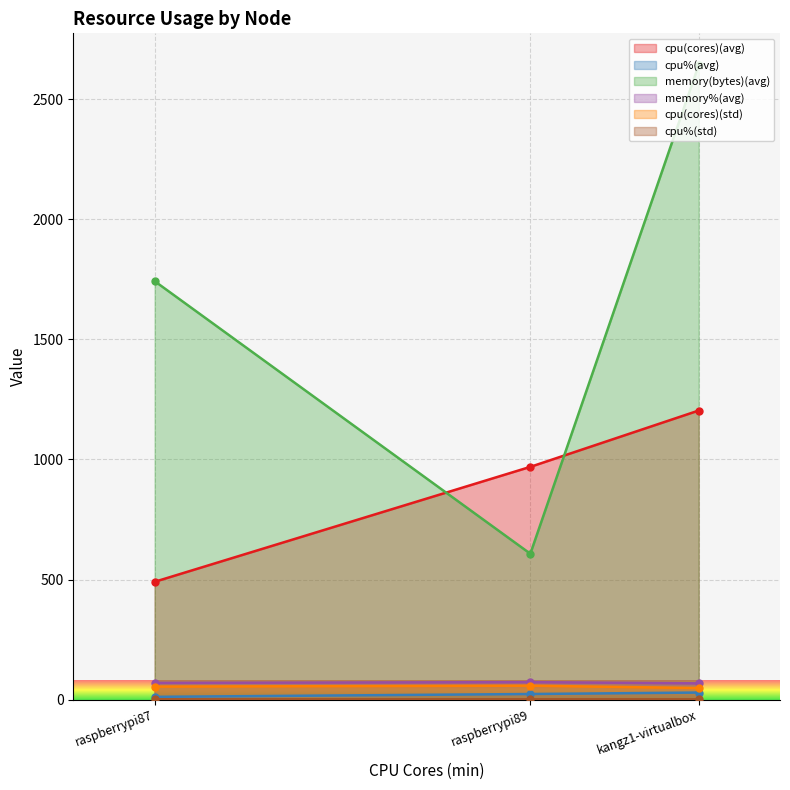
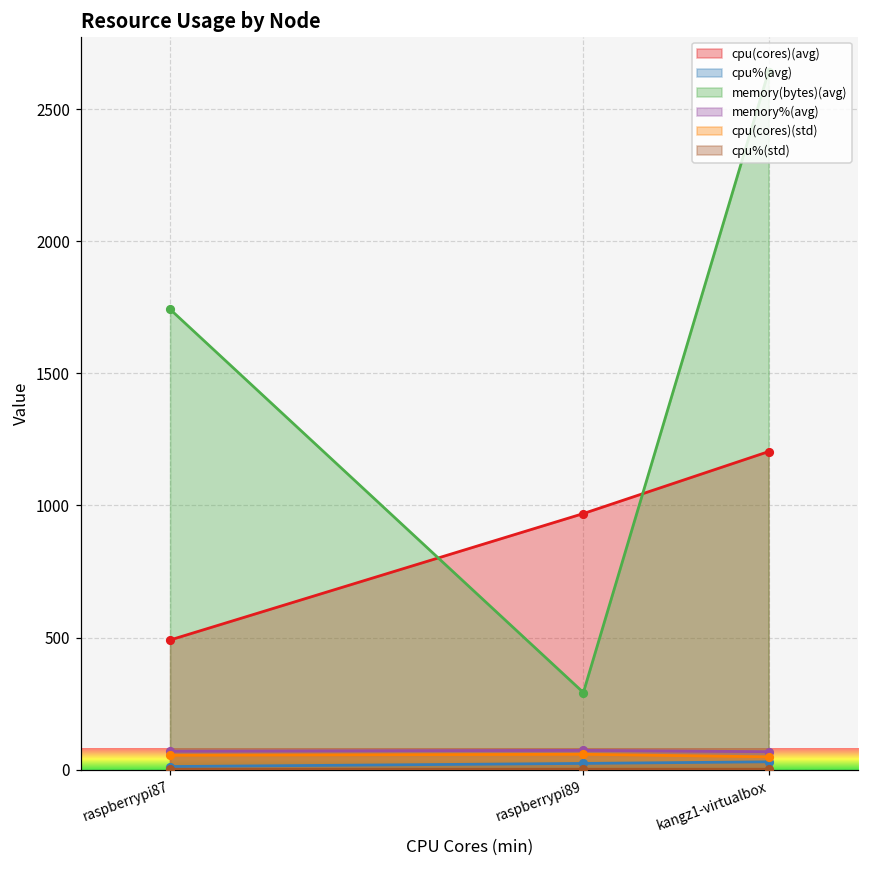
memory(bytes)(avg), raspberrypi89: 610 -> 290
